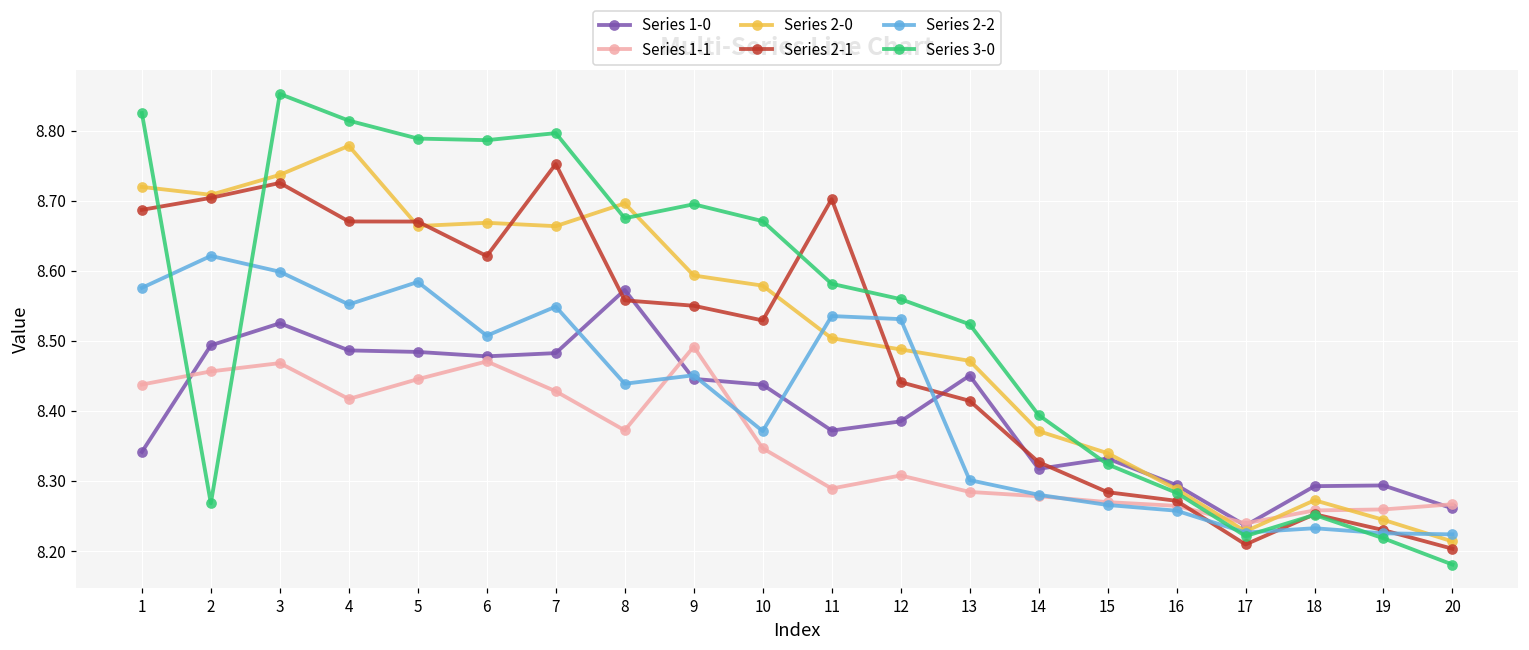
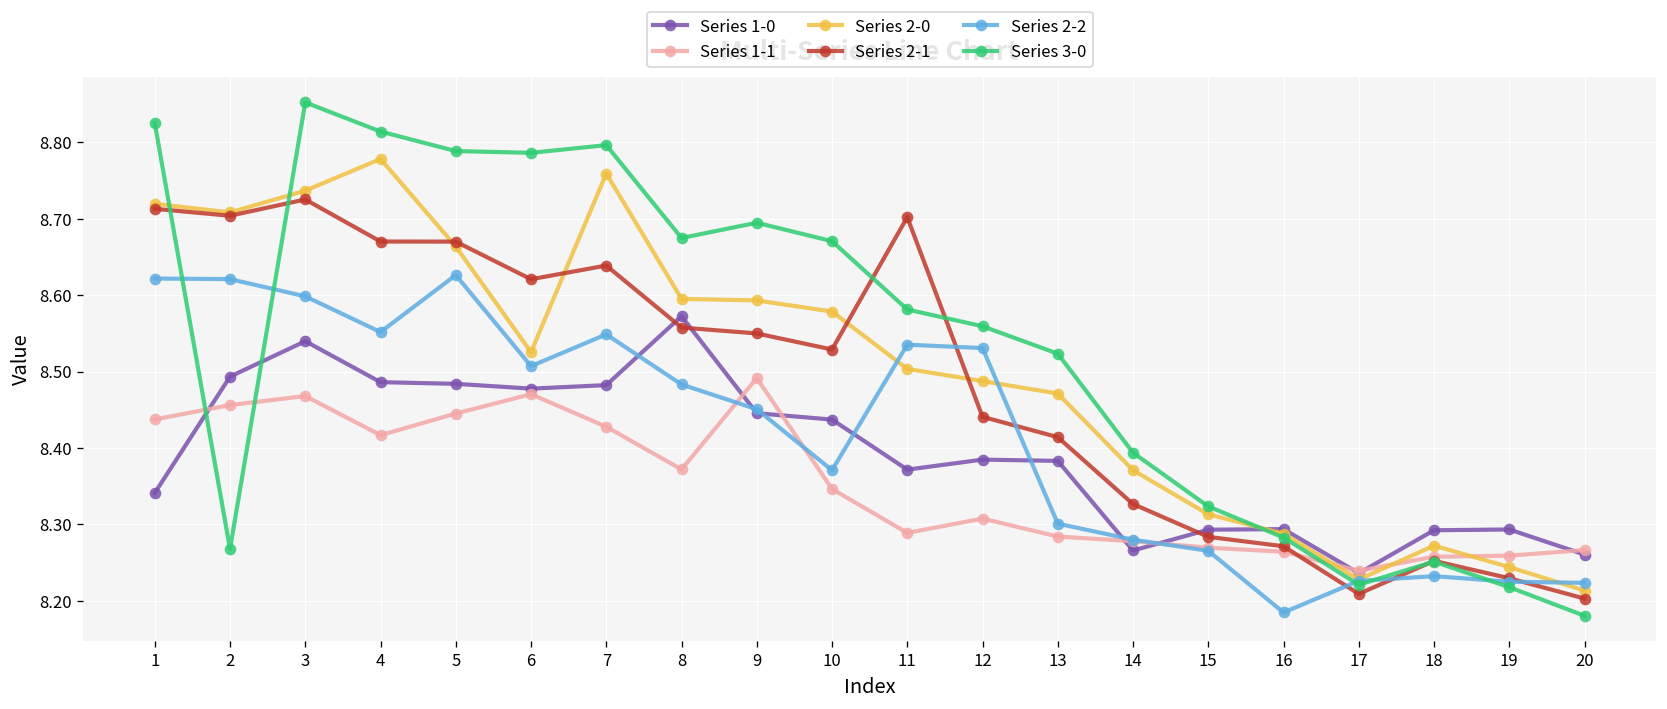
Series 2-1, 1: 8.69 -> 8.71
Series 2-2, 1: 8.58 -> 8.62
Series 1-0, 3: 8.52 -> 8.54
Series 2-2, 5: 8.58 -> 8.63
Series 2-0, 6: 8.67 -> 8.53
Series 2-0, 7: 8.66 -> 8.76
Series 2-1, 7: 8.75 -> 8.64
Series 2-0, 8: 8.70 -> 8.60
Series 2-2, 8: 8.44 -> 8.48
Series 1-0, 13: 8.45 -> 8.38
Series 1-0, 14: 8.32 -> 8.27
Series 1-0, 15: 8.33 -> 8.29
Series 2-0, 15: 8.34 -> 8.31
Series 2-2, 16: 8.26 -> 8.18
